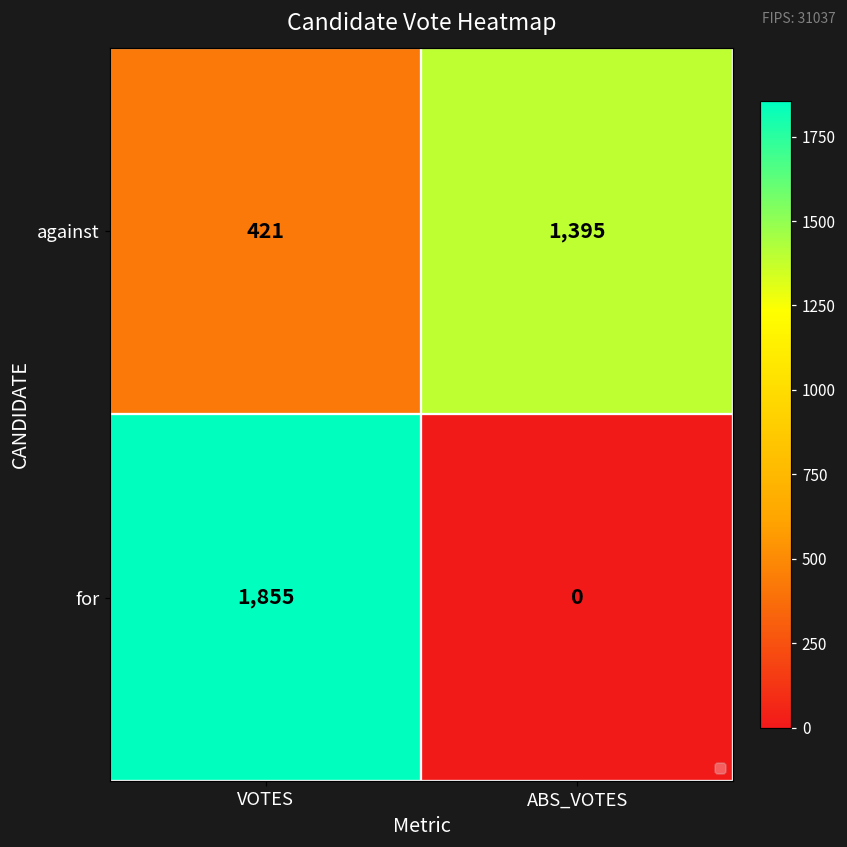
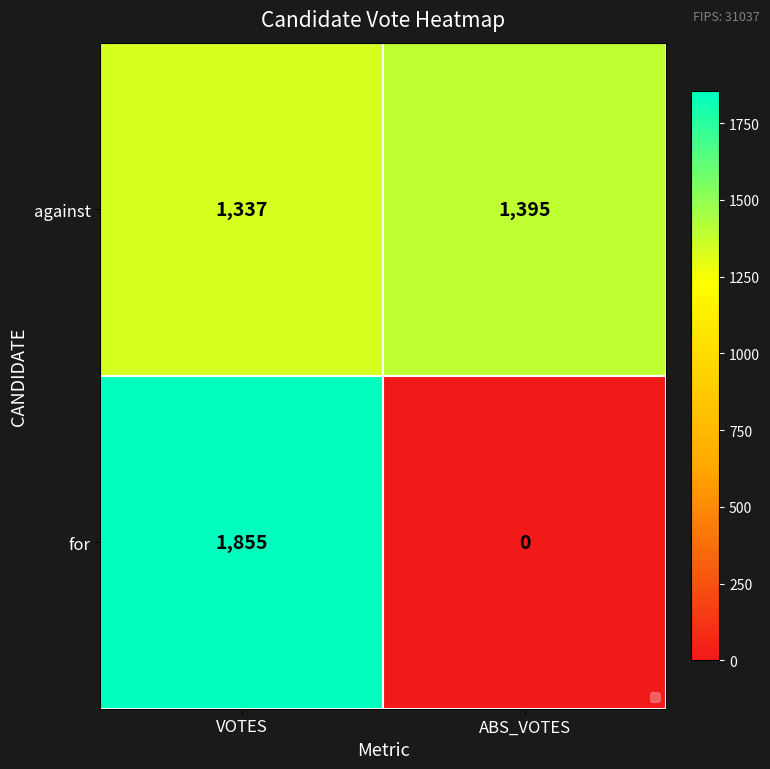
against, VOTES: 421 -> 1,337
